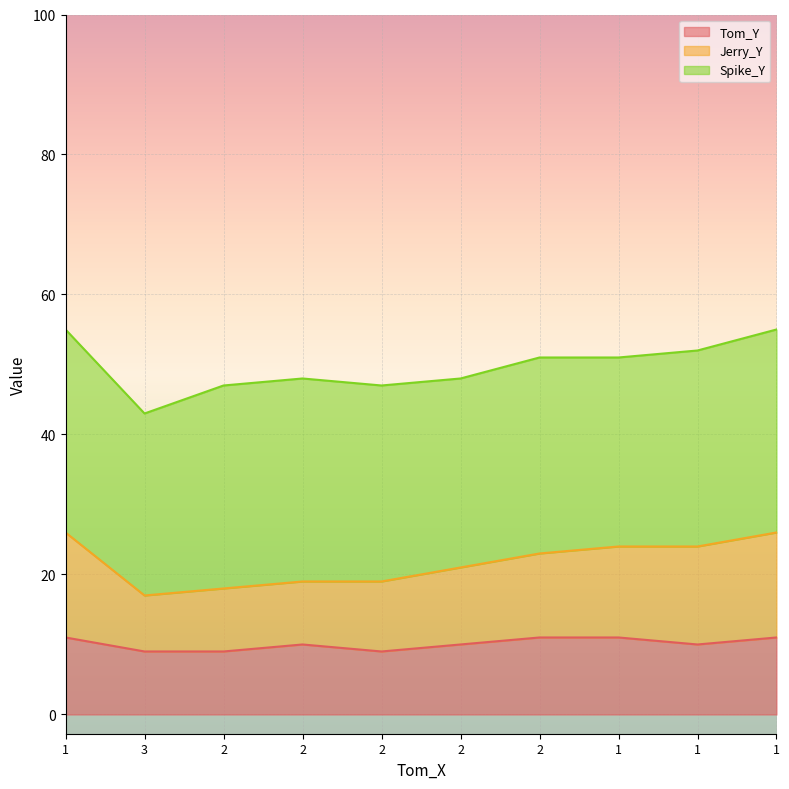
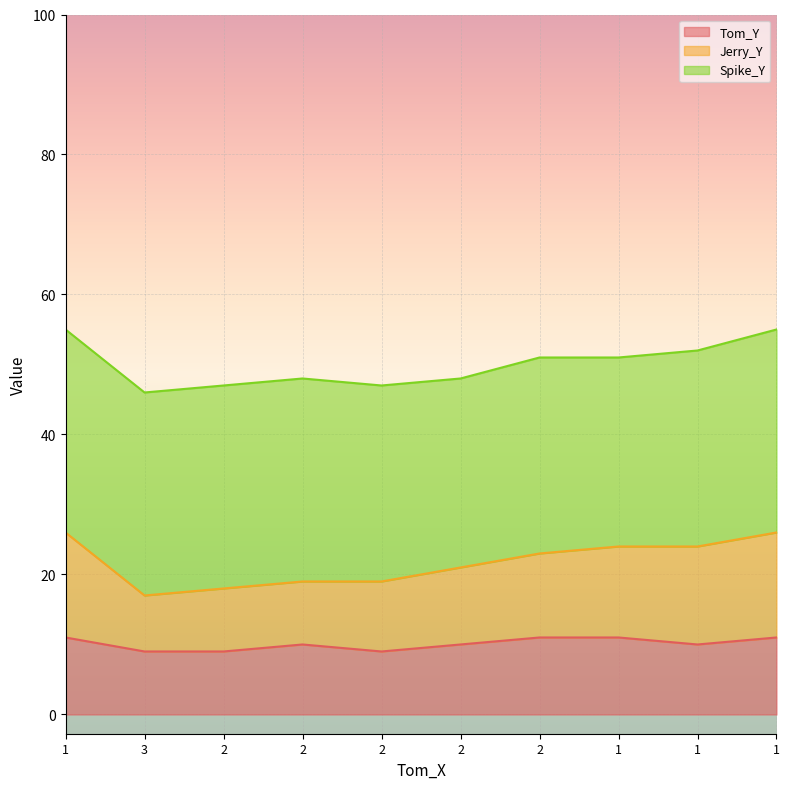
Spike_Y, 3: 26 -> 29
